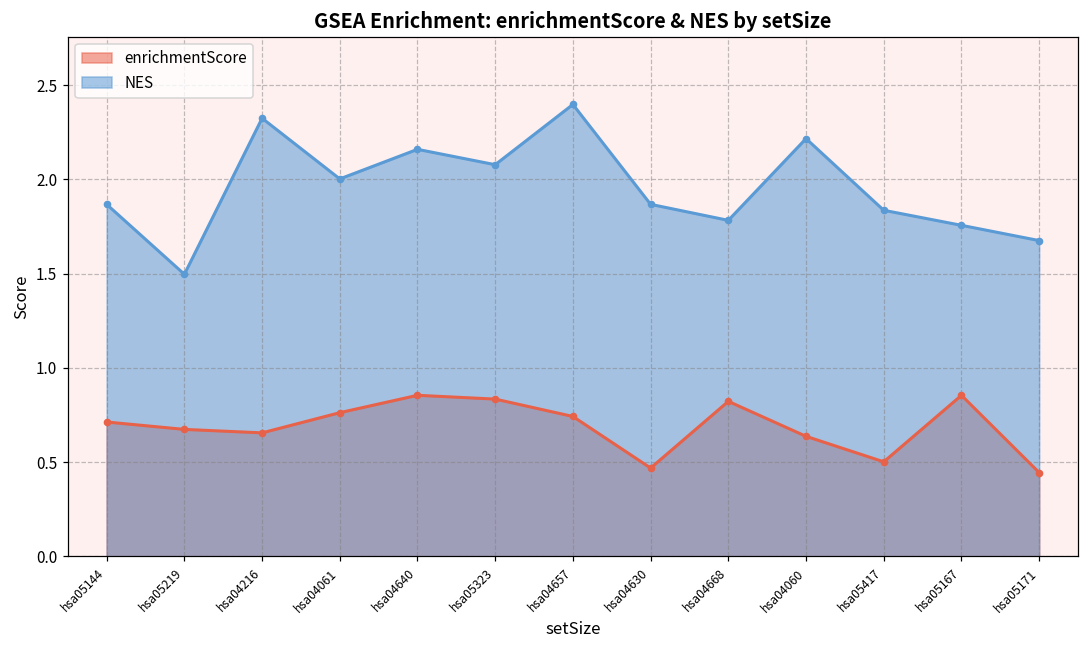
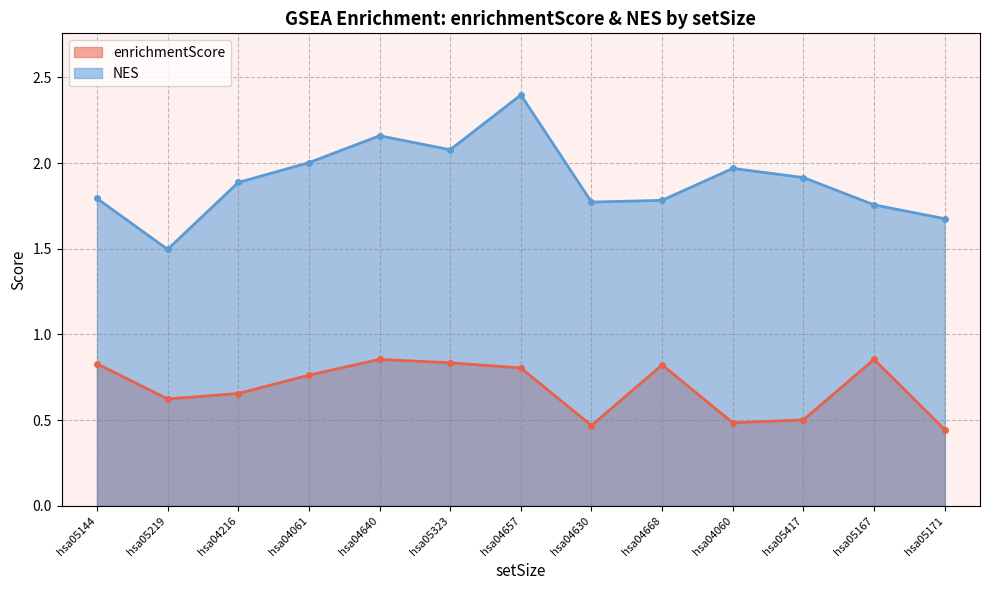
enrichmentScore, hsa05144: 0.71 -> 0.83
NES, hsa05144: 1.87 -> 1.79
enrichmentScore, hsa05219: 0.67 -> 0.62
NES, hsa04216: 2.32 -> 1.89
enrichmentScore, hsa04657: 0.74 -> 0.80
NES, hsa04630: 1.87 -> 1.77
enrichmentScore, hsa04060: 0.64 -> 0.48
NES, hsa04060: 2.22 -> 1.97
NES, hsa05417: 1.84 -> 1.92
